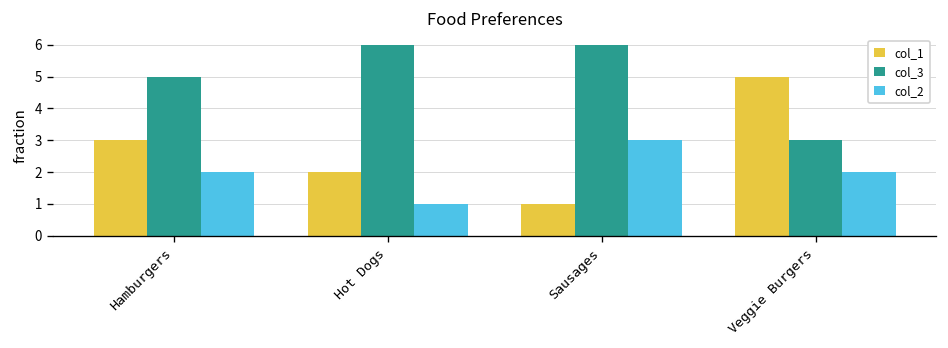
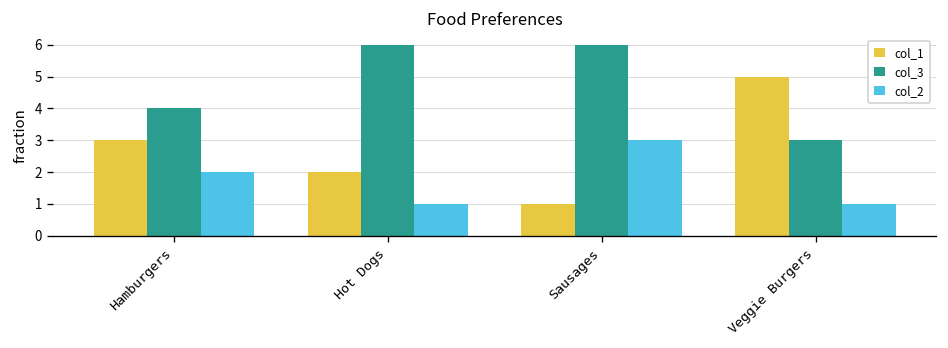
col_3, Hamburgers: 5 -> 4
col_2, Veggie Burgers: 2 -> 1
